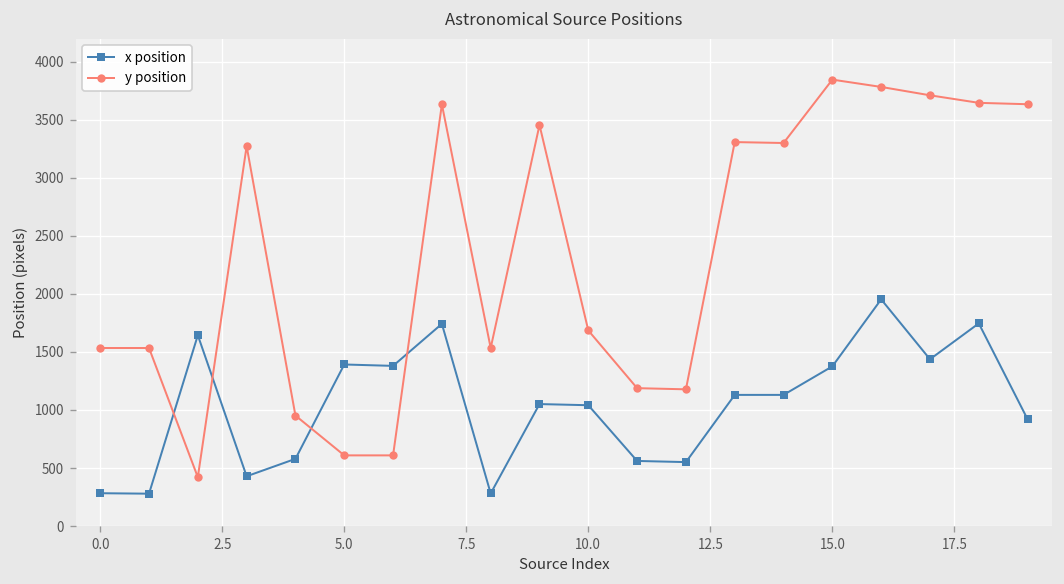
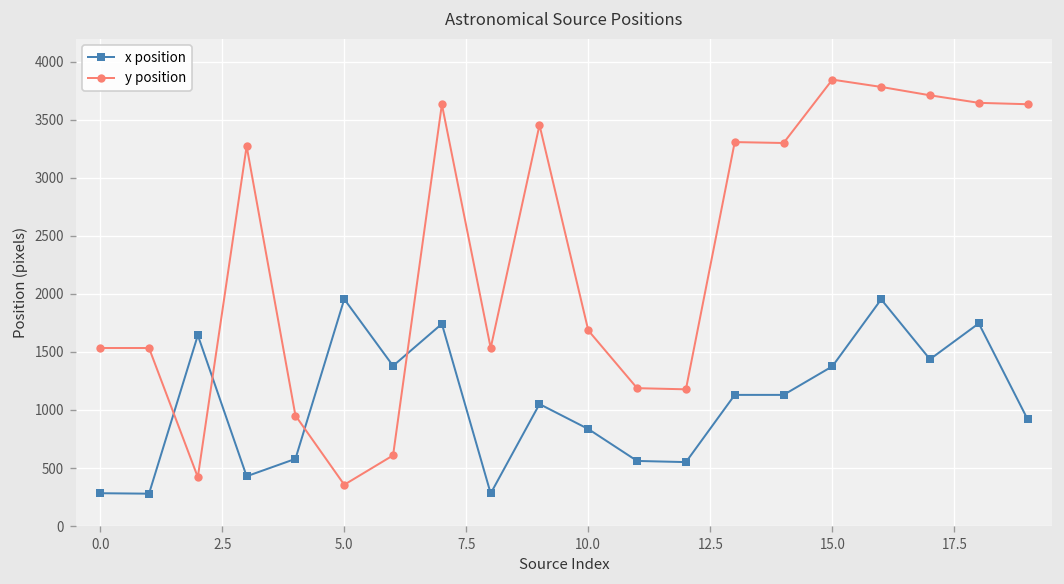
x position, 5.0: 1400 -> 2000
y position, 5.0: 600 -> 400
x position, 10.0: 1000 -> 800
